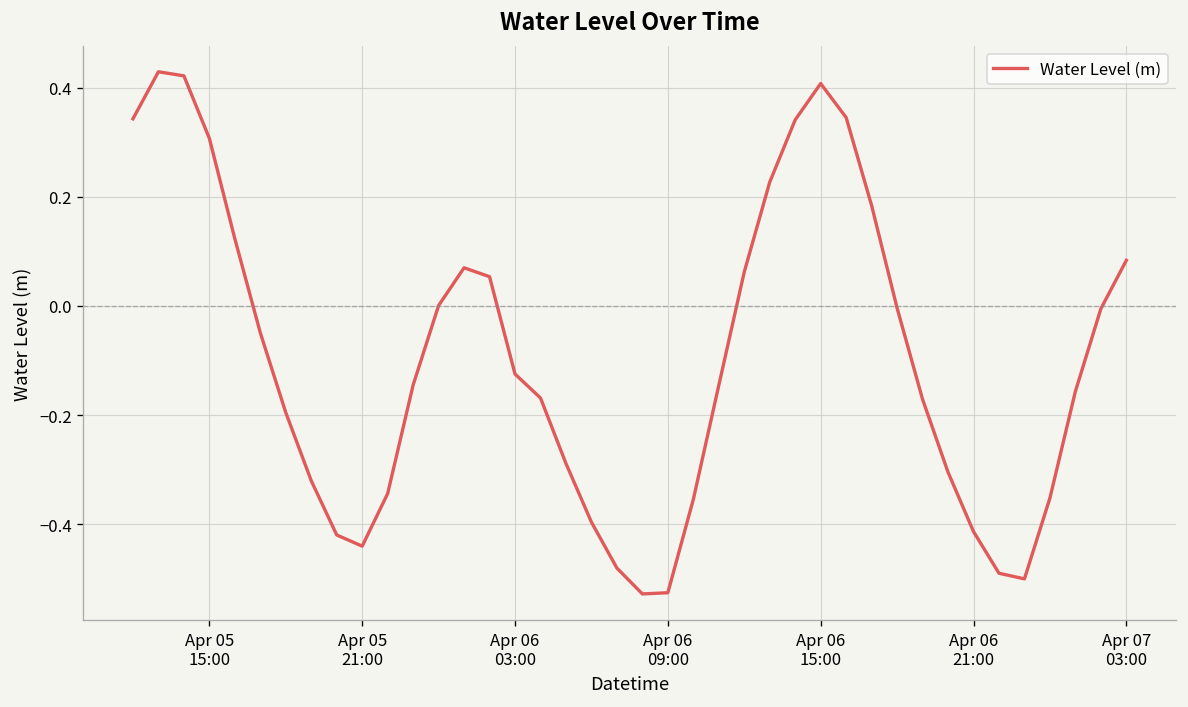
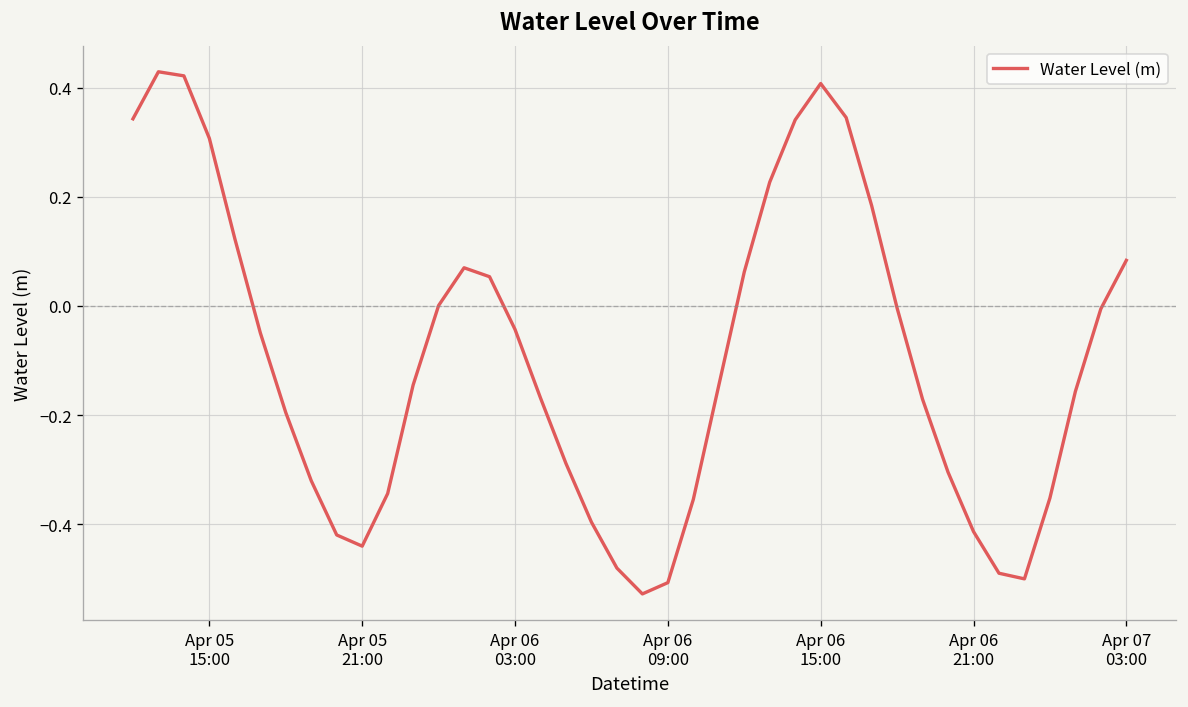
Apr 06 03:00: -0.12 -> -0.04
Apr 06 09:00: -0.53 -> -0.51
